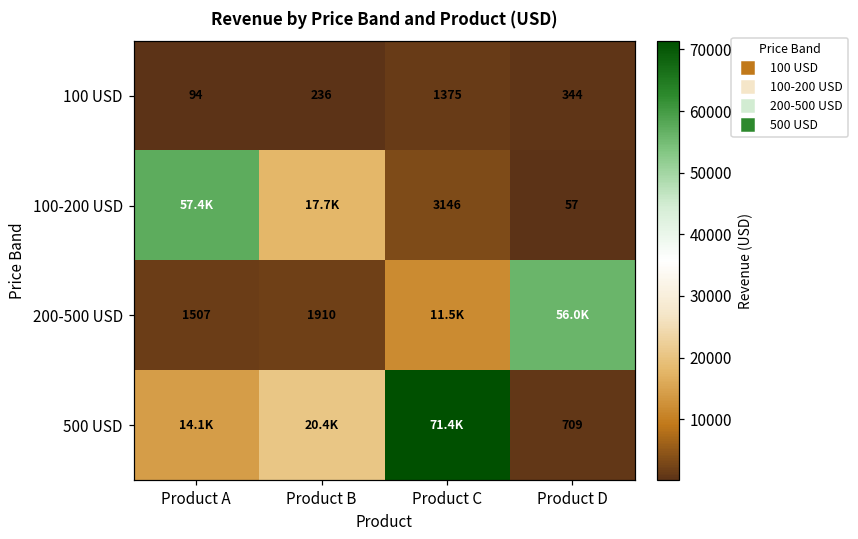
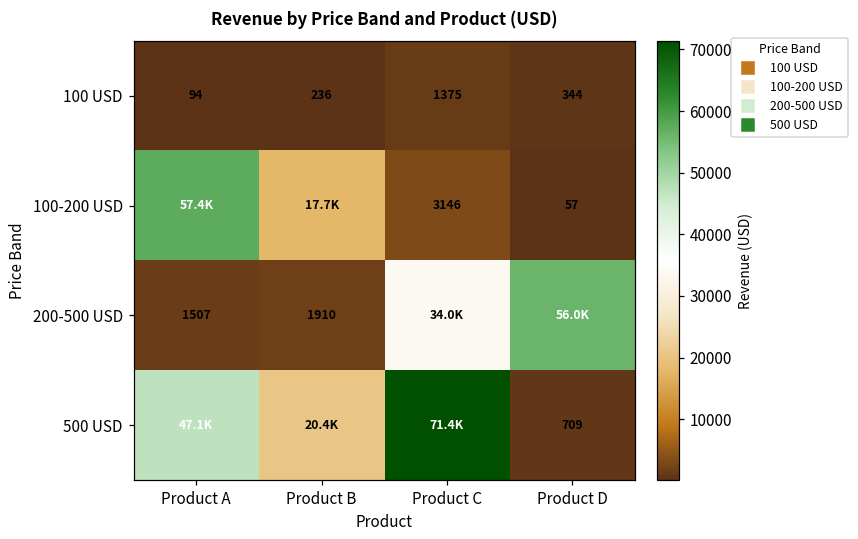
200-500 USD, Product C: 11.5K -> 34.0K
500 USD, Product A: 14.1K -> 47.1K
